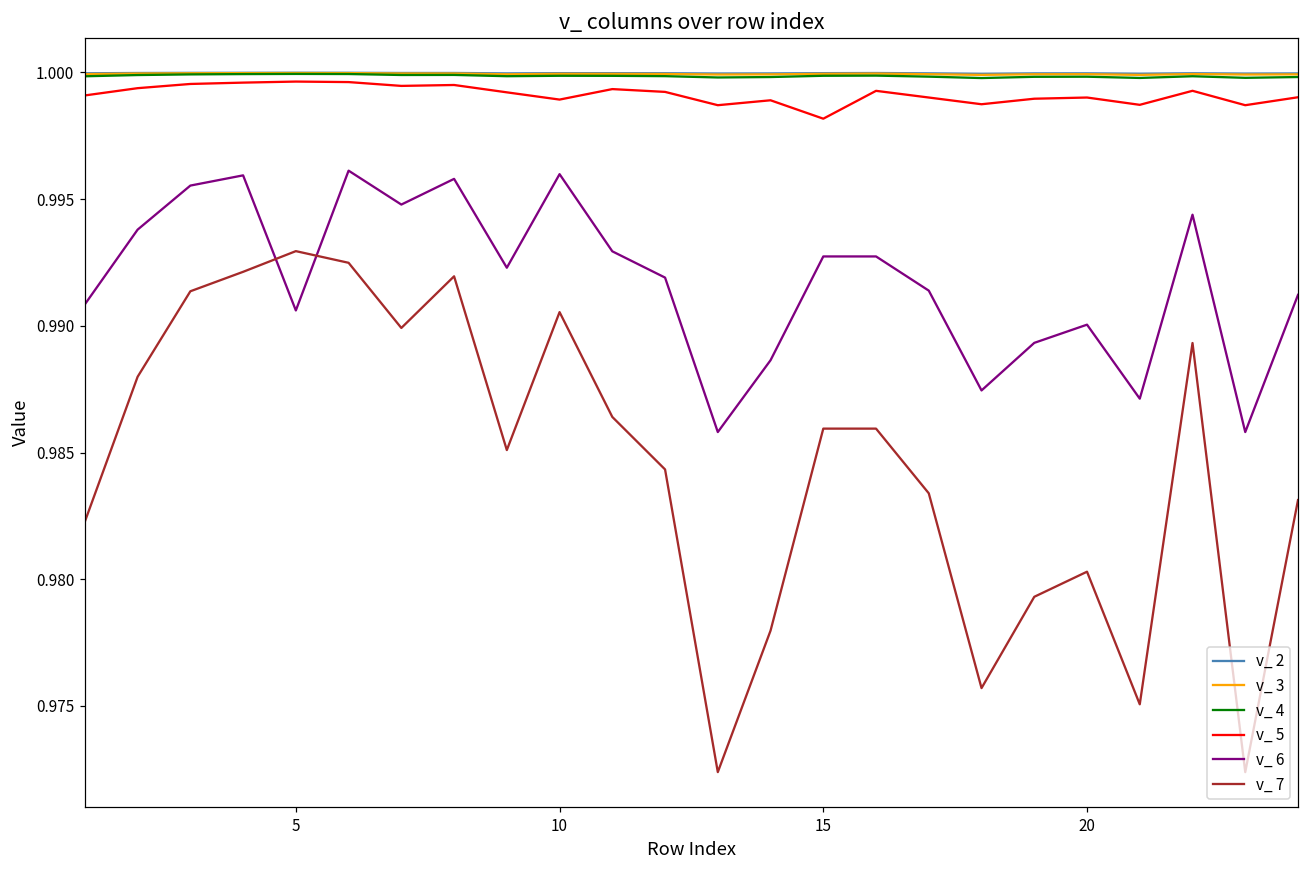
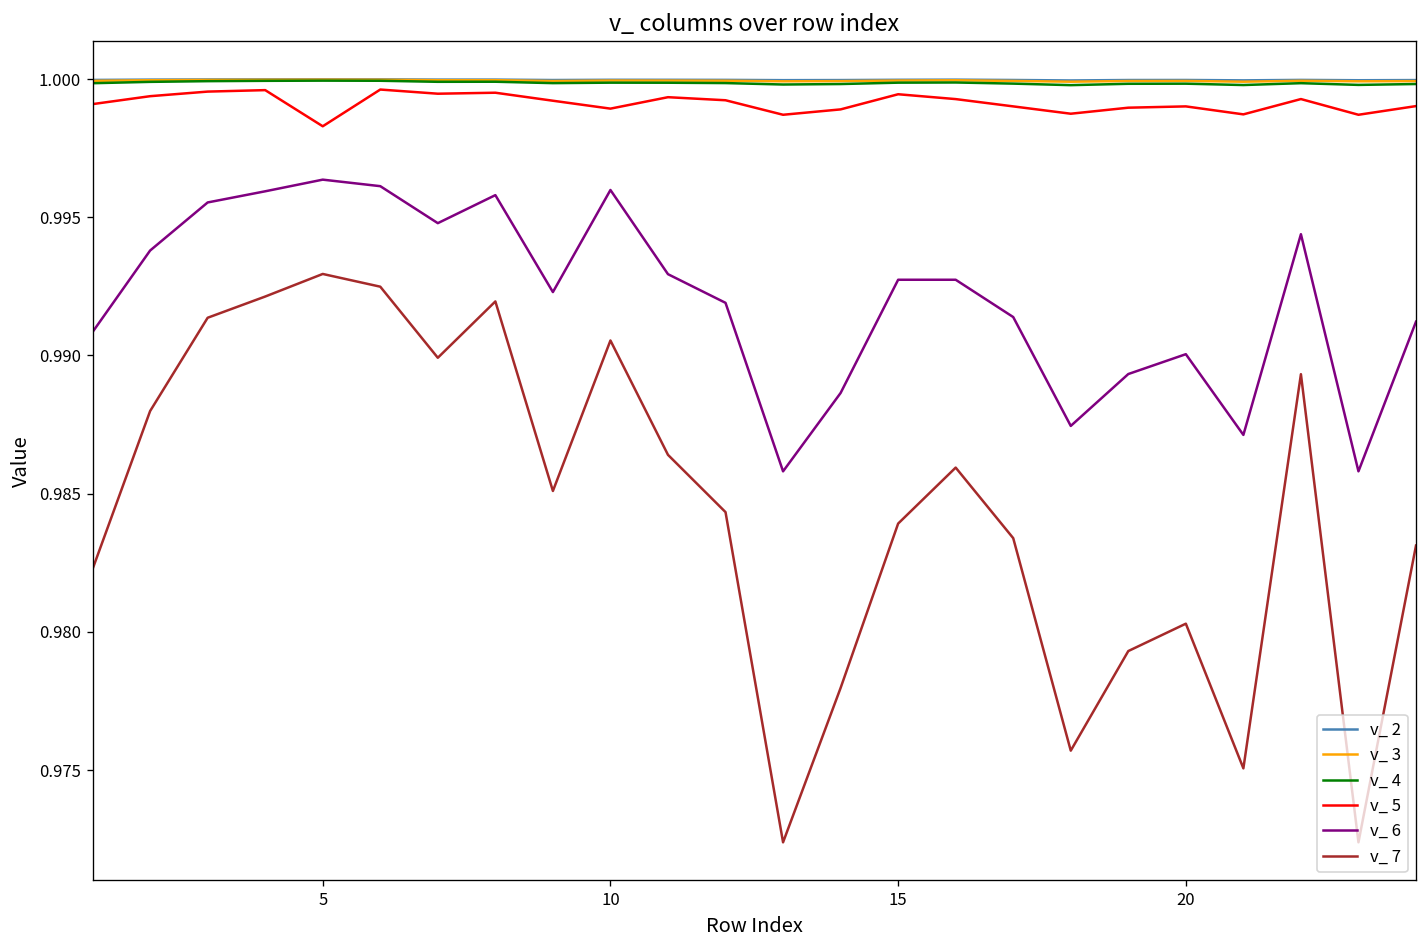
v_ 5, 5: 0.9996 -> 0.9983
v_ 6, 5: 0.9906 -> 0.9964
v_ 5, 15: 0.9982 -> 0.9994
v_ 7, 15: 0.9859 -> 0.9839
